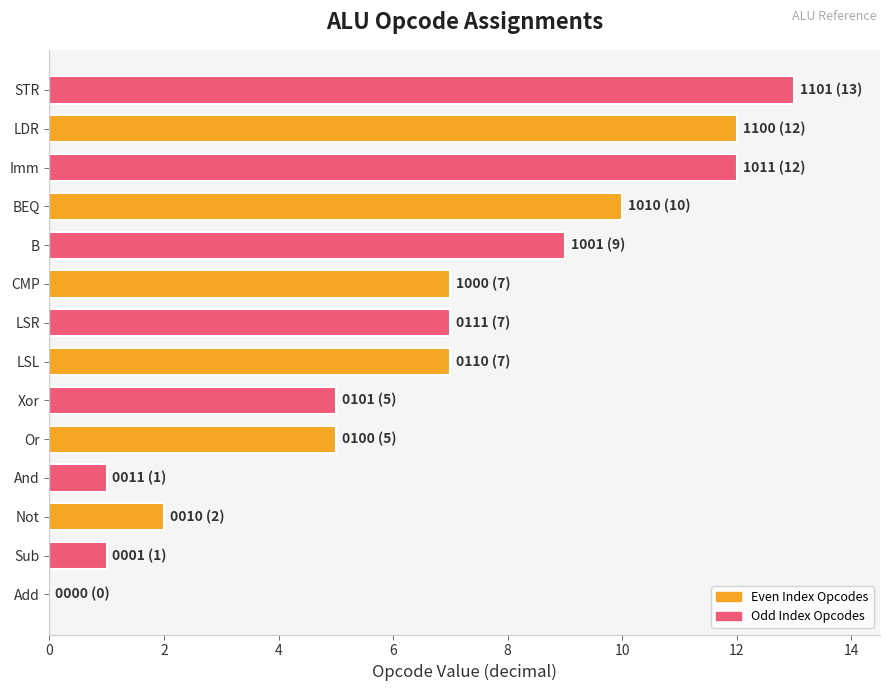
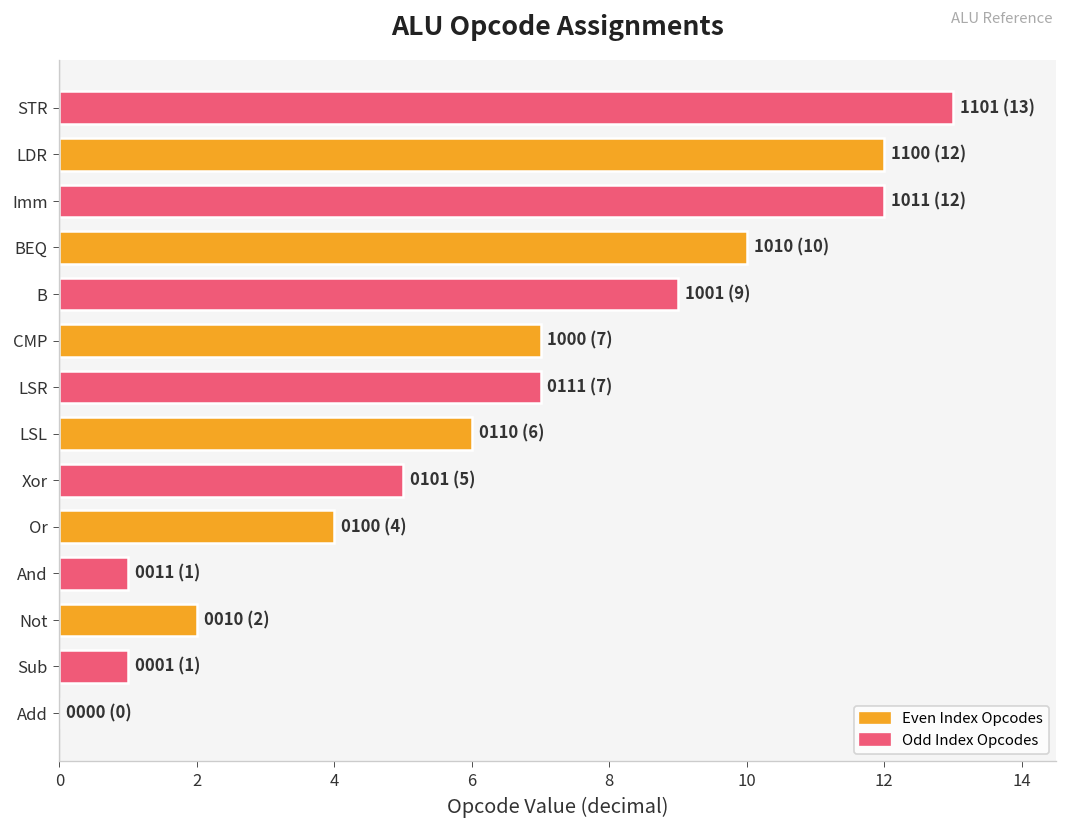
LSL: (7) -> (6)
Or: (5) -> (4)
